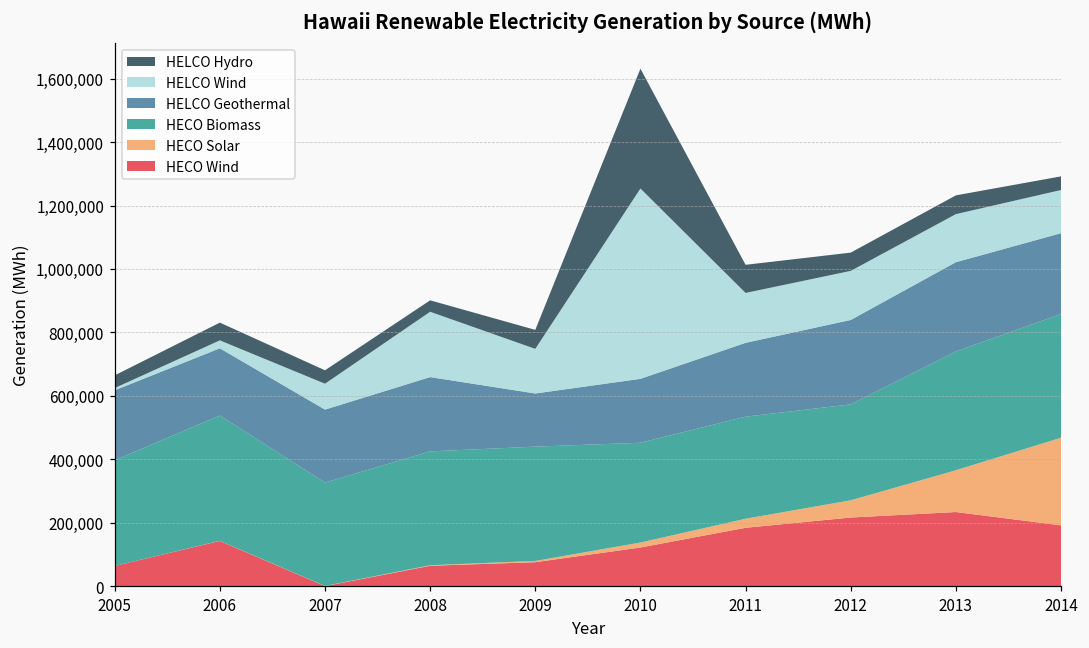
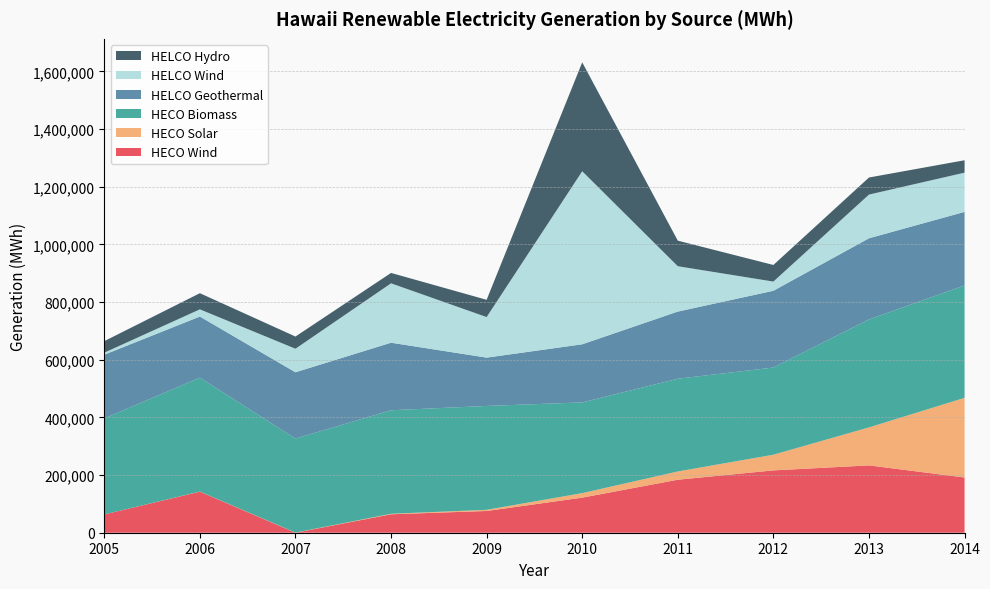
HELCO Wind, 2012: 150,000 -> 30,000
